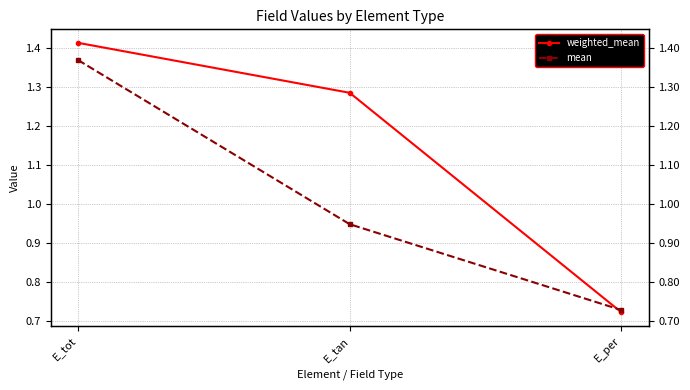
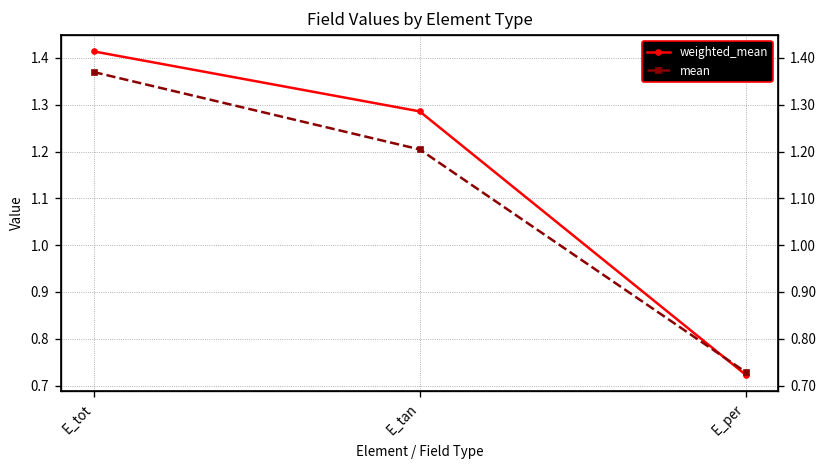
mean, E_tan: 0.95 -> 1.20
